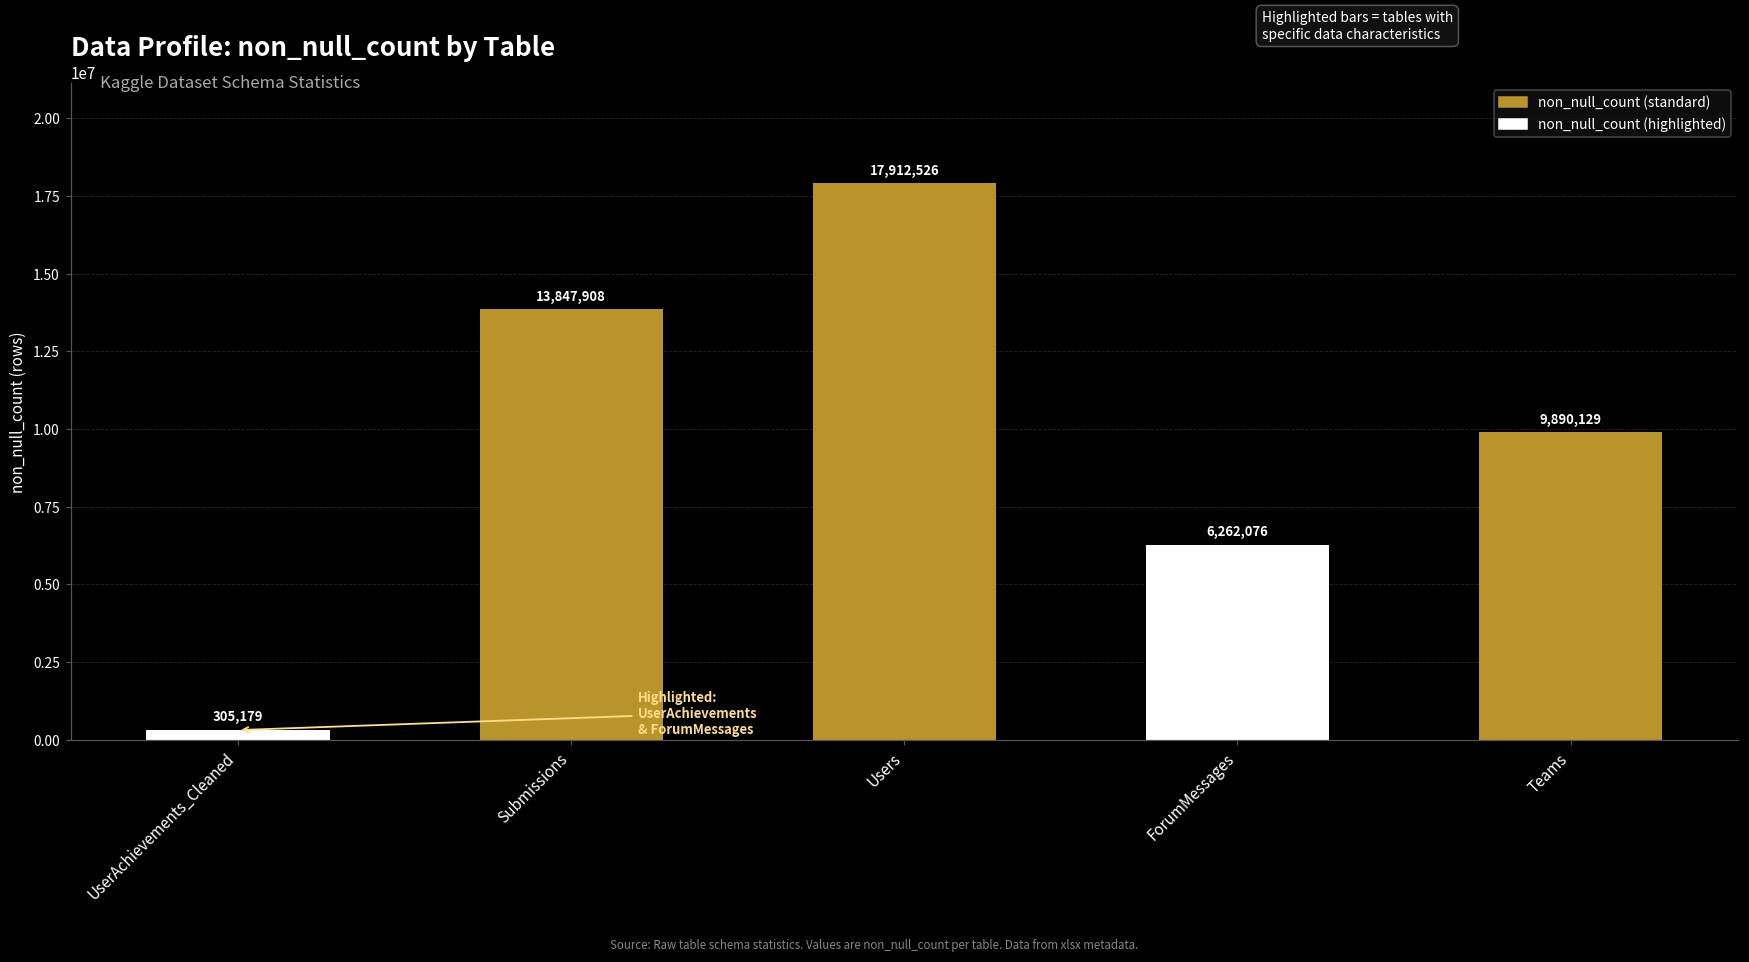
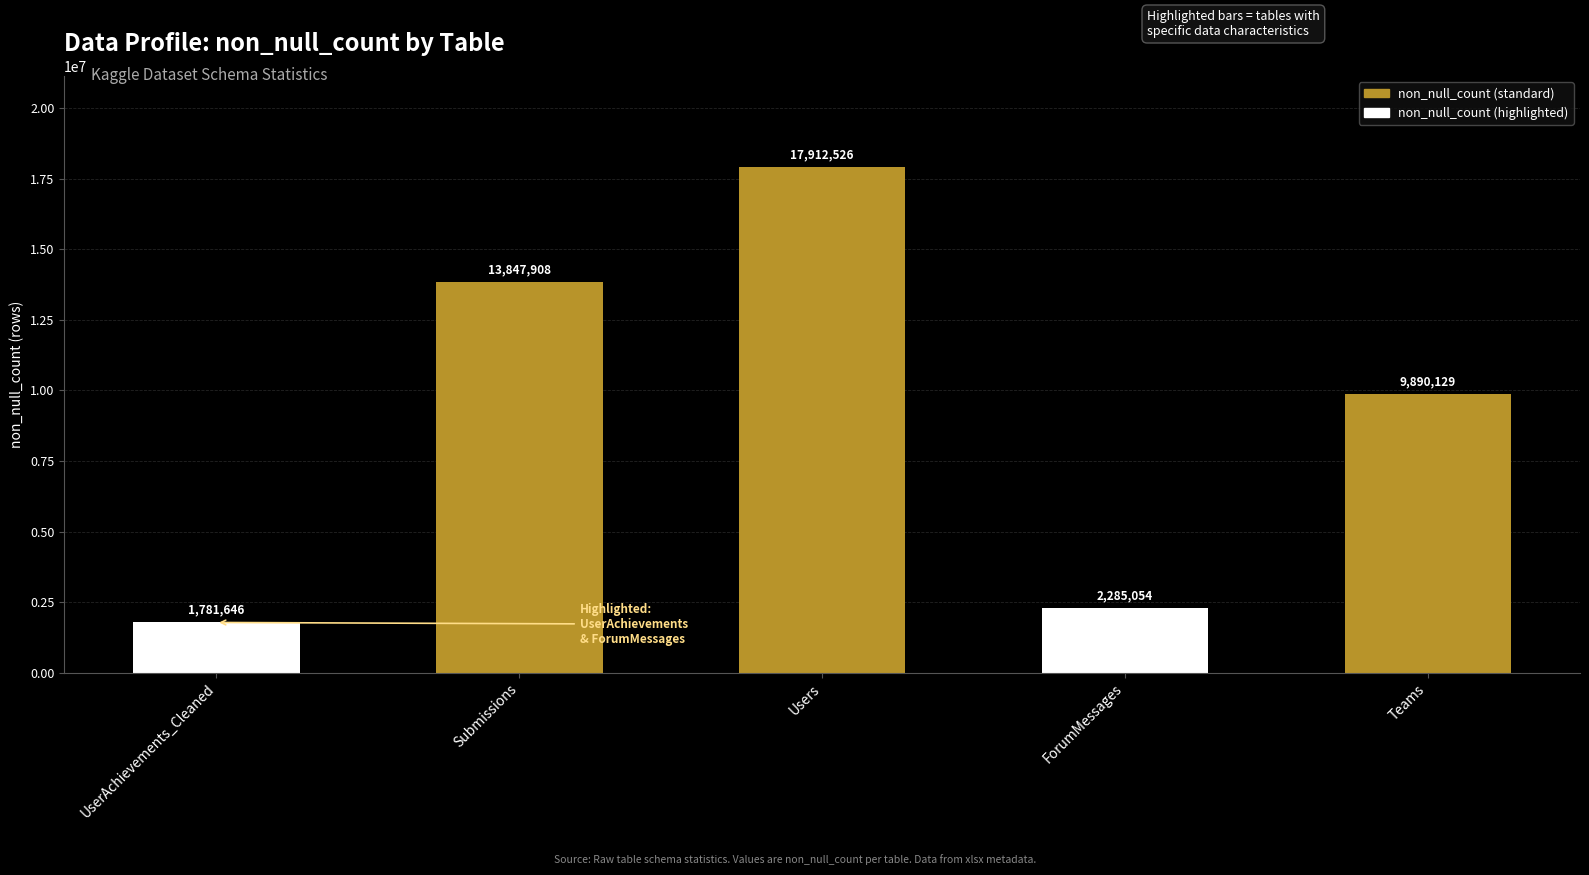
UserAchievements_Cleaned: 305,179 -> 1,781,646
ForumMessages: 6,262,076 -> 2,285,054
